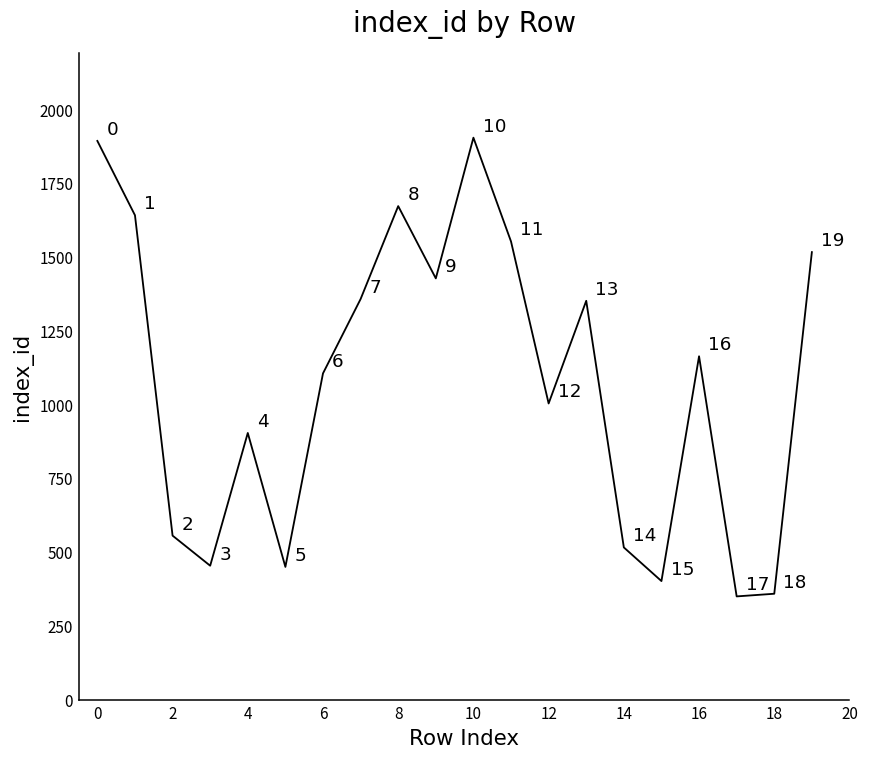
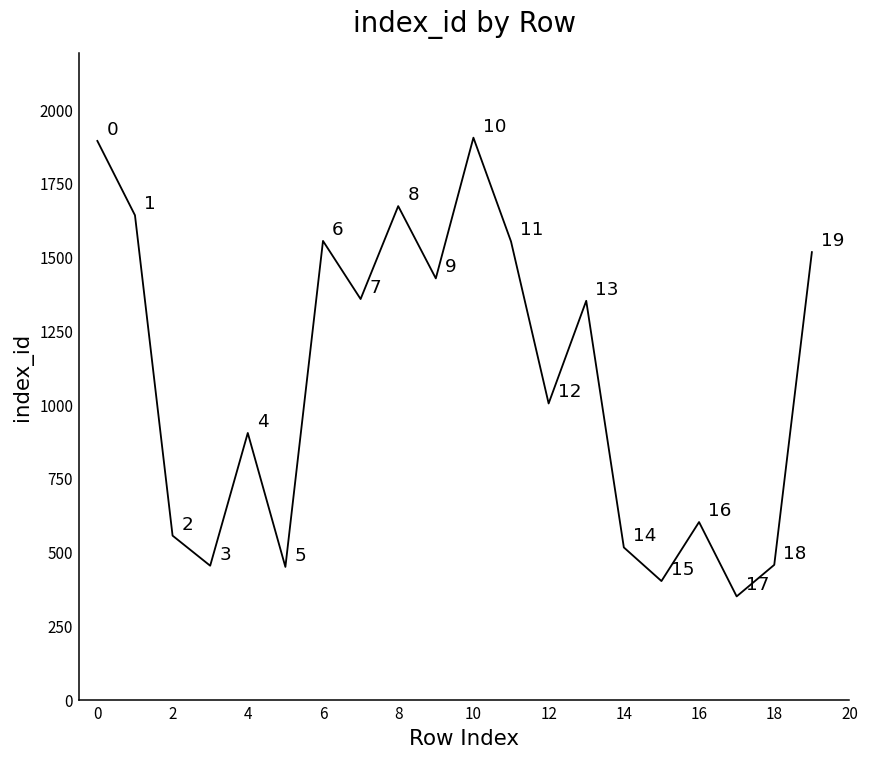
6: 1110 -> 1560
16: 1170 -> 600
18: 360 -> 460
